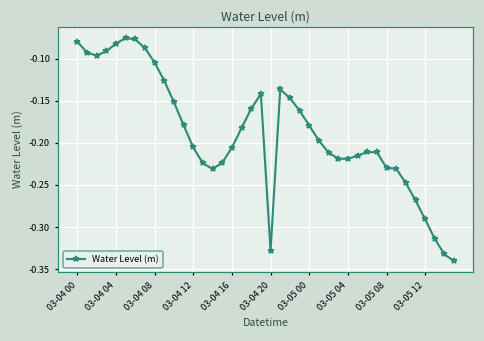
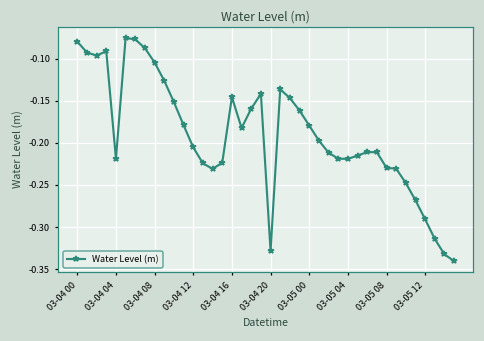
03-04 04: -0.08 -> -0.22
03-04 16: -0.21 -> -0.15
